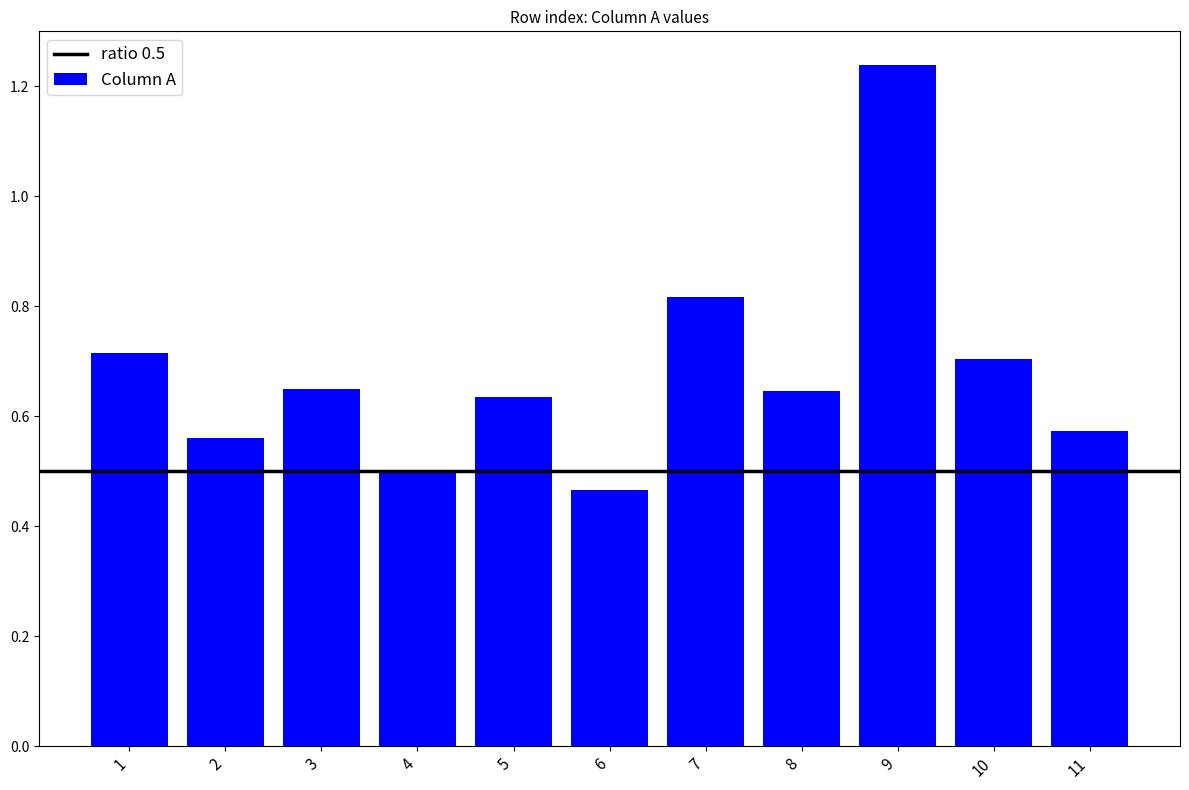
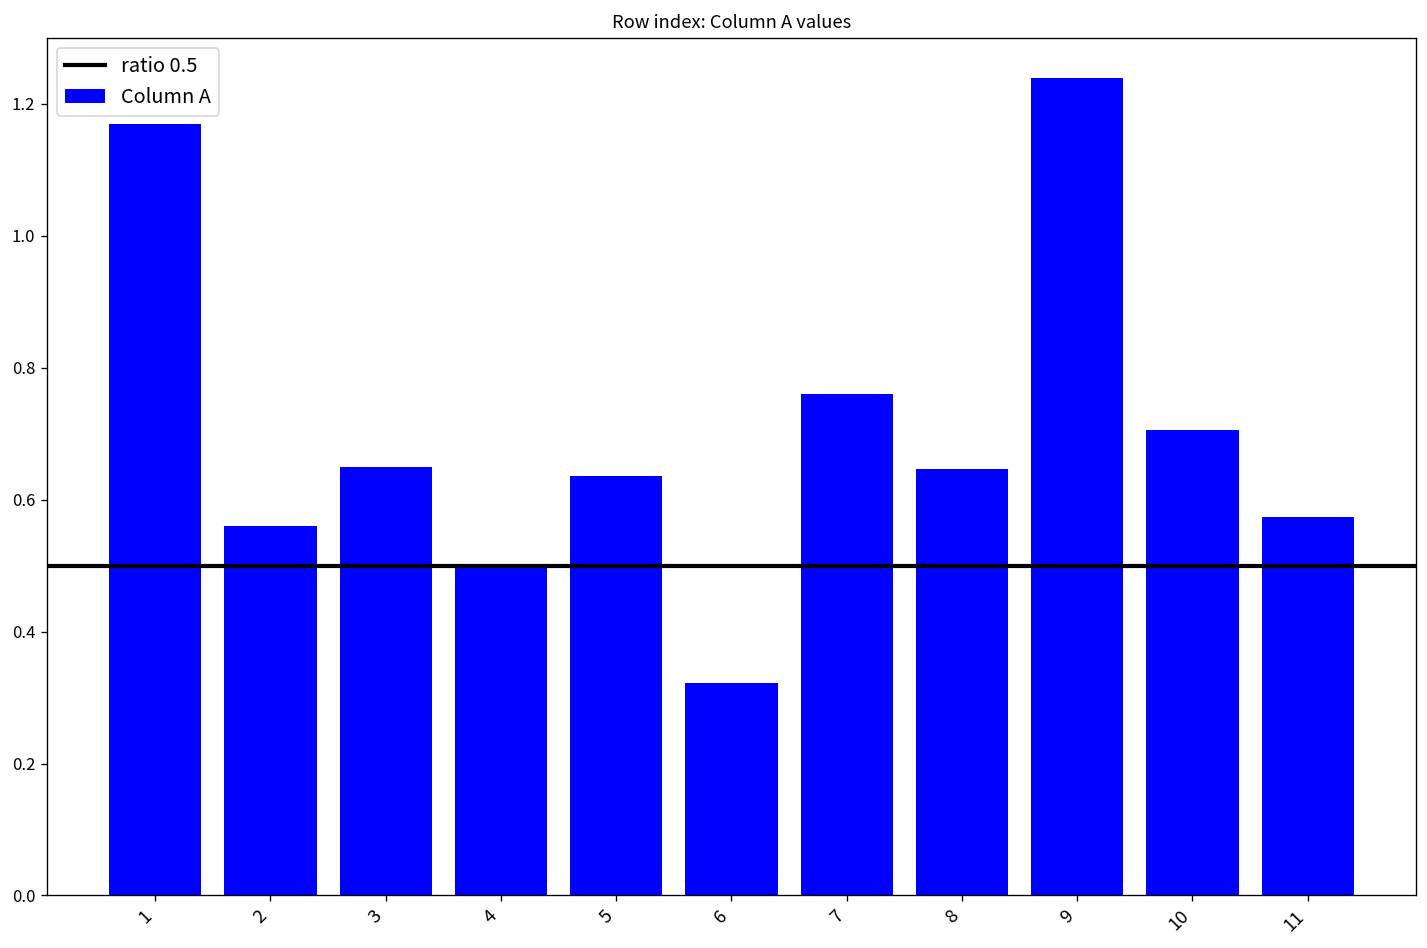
1: 0.72 -> 1.17
6: 0.47 -> 0.32
7: 0.82 -> 0.76
